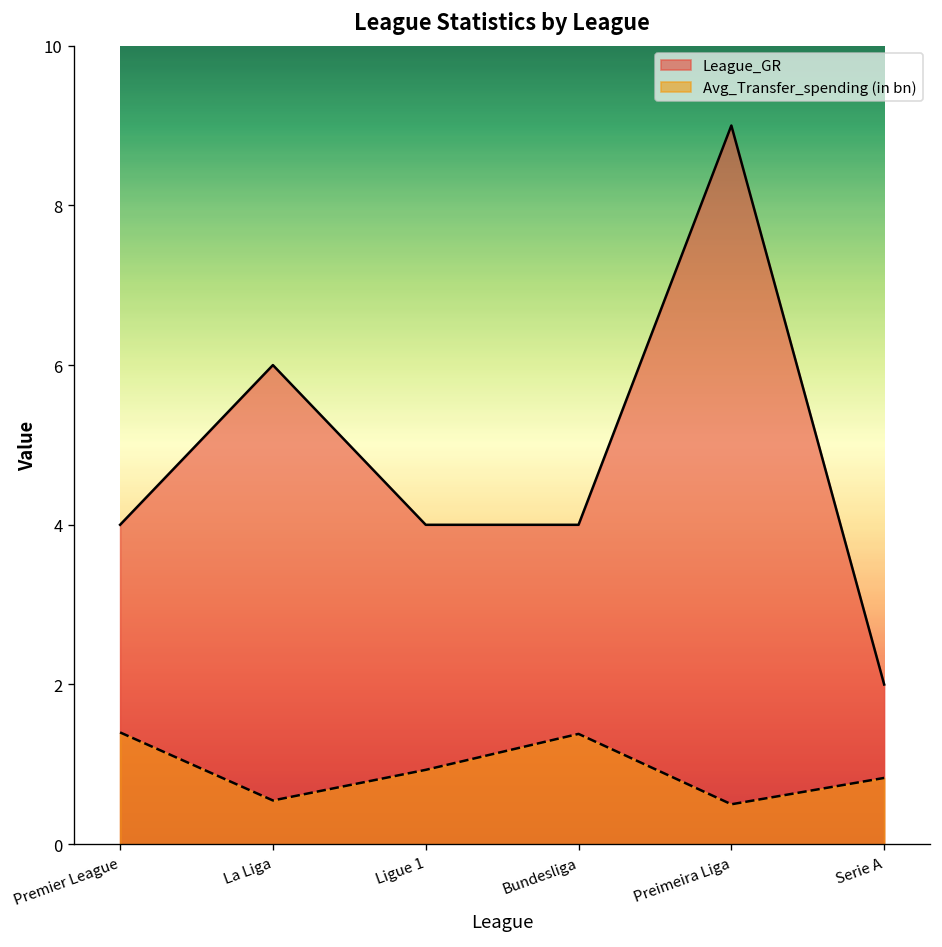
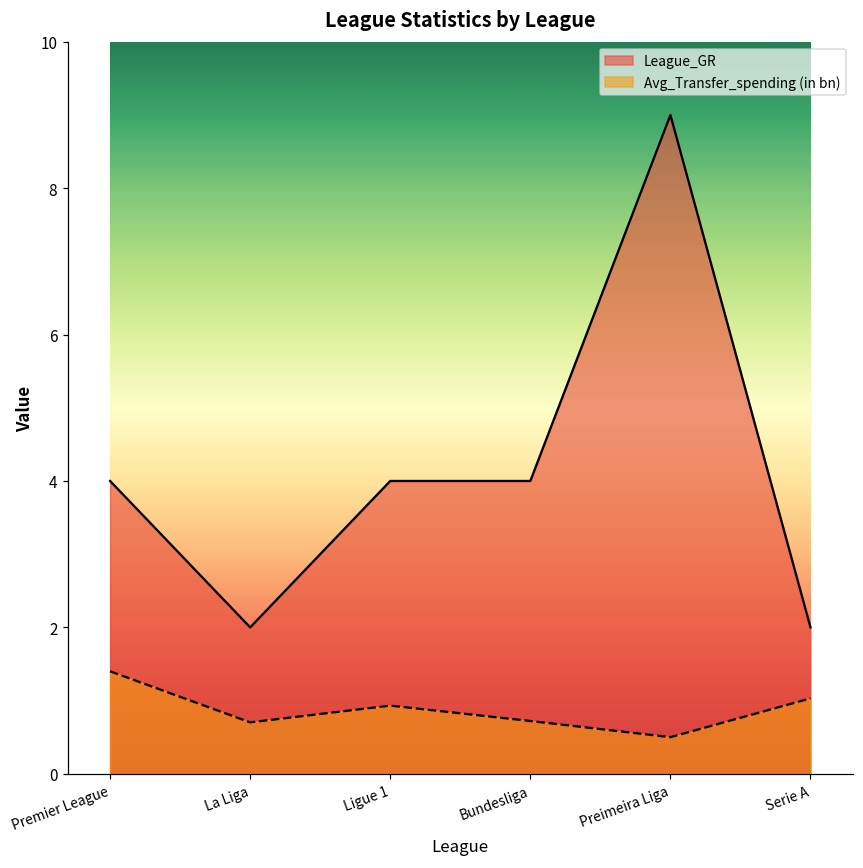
League_GR, La Liga: 6 -> 2
Avg_Transfer_spending (in bn), La Liga: 0.5 -> 0.7
Avg_Transfer_spending (in bn), Bundesliga: 1.4 -> 0.7
Avg_Transfer_spending (in bn), Serie A: 0.8 -> 1.0
